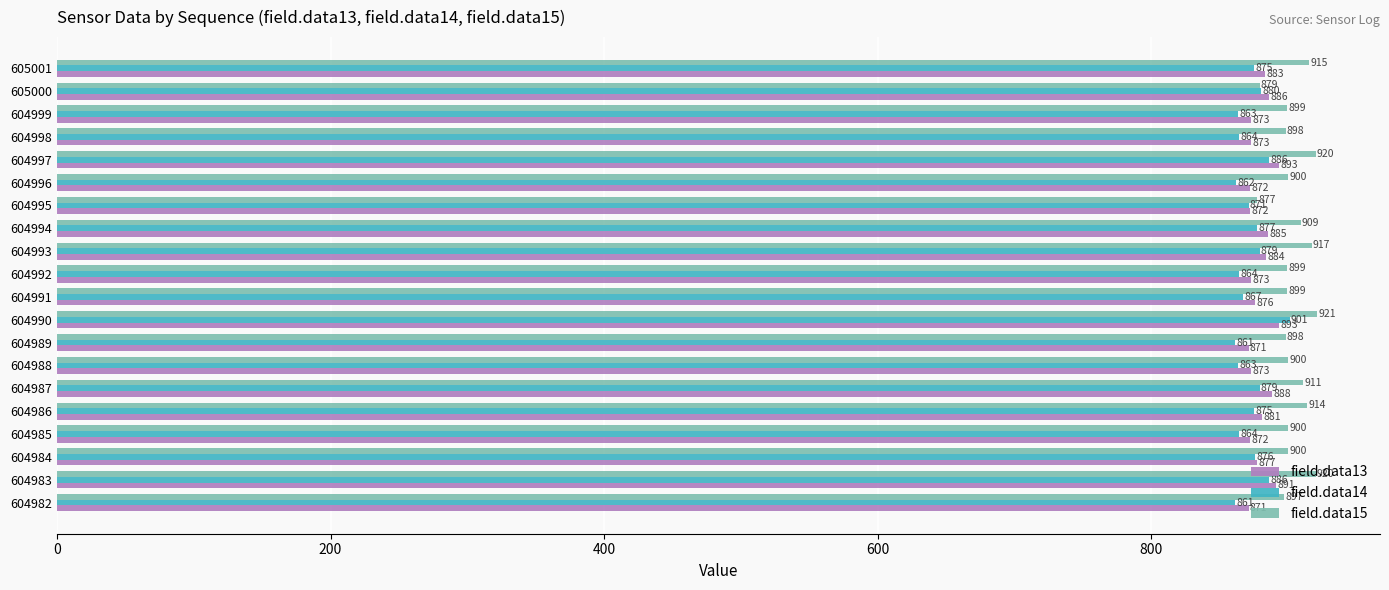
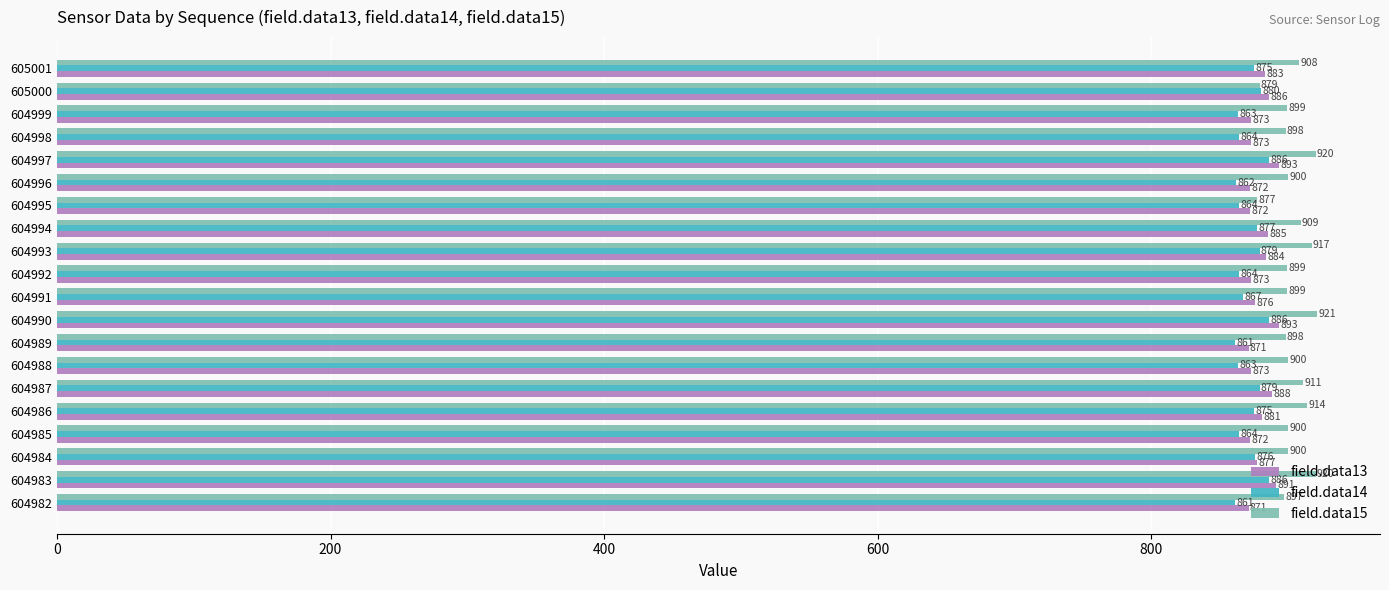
field.data15, 605001: 915 -> 908
field.data14, 604995: 871 -> 864
field.data14, 604990: 901 -> 886
